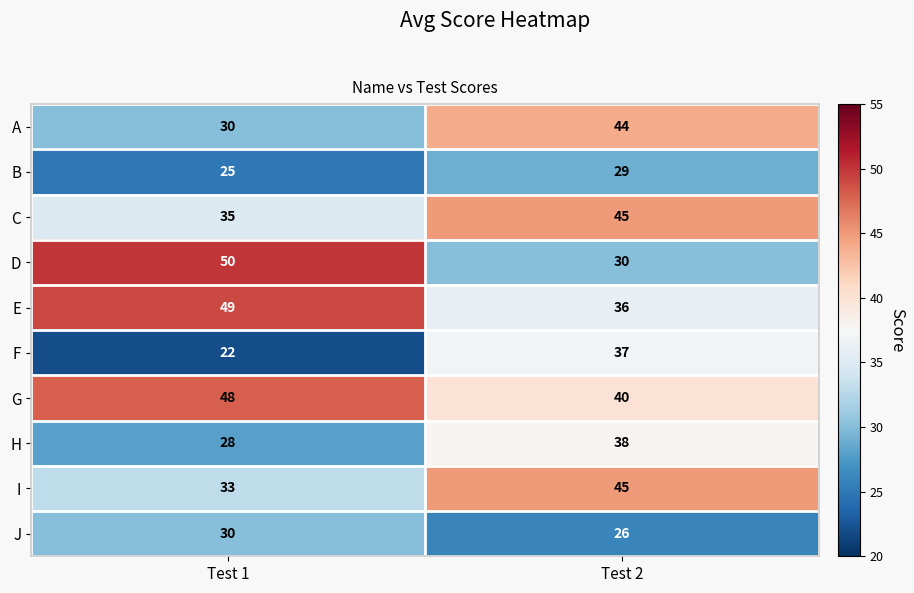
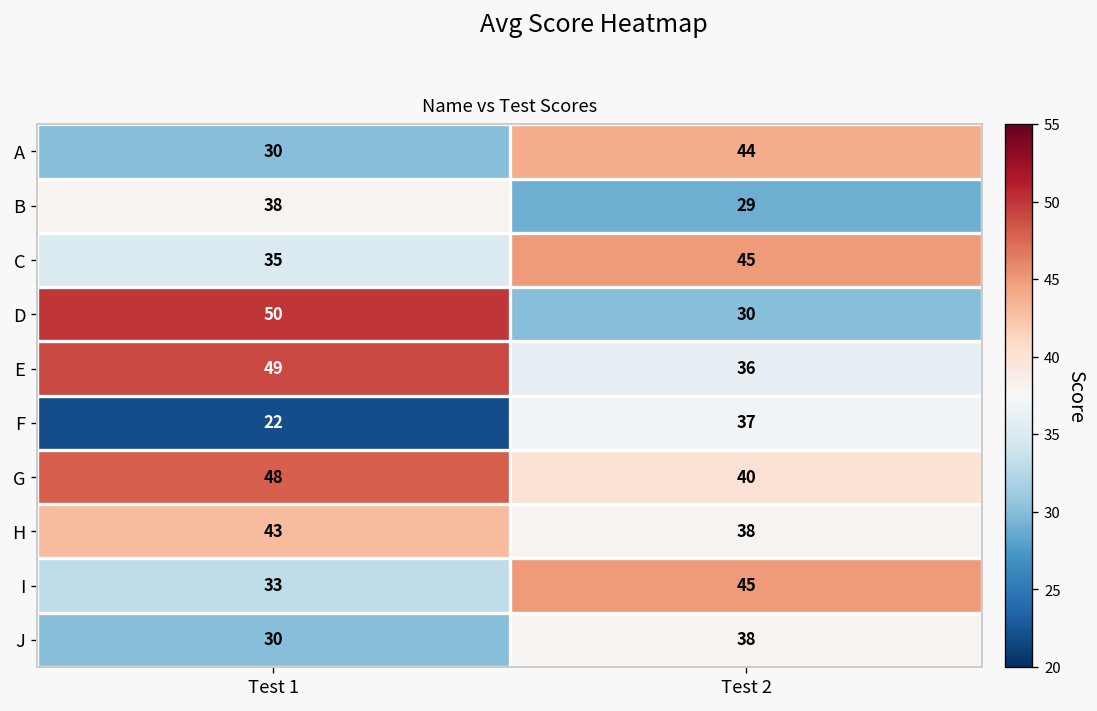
B, Test 1: 25 -> 38
H, Test 1: 28 -> 43
J, Test 2: 26 -> 38
